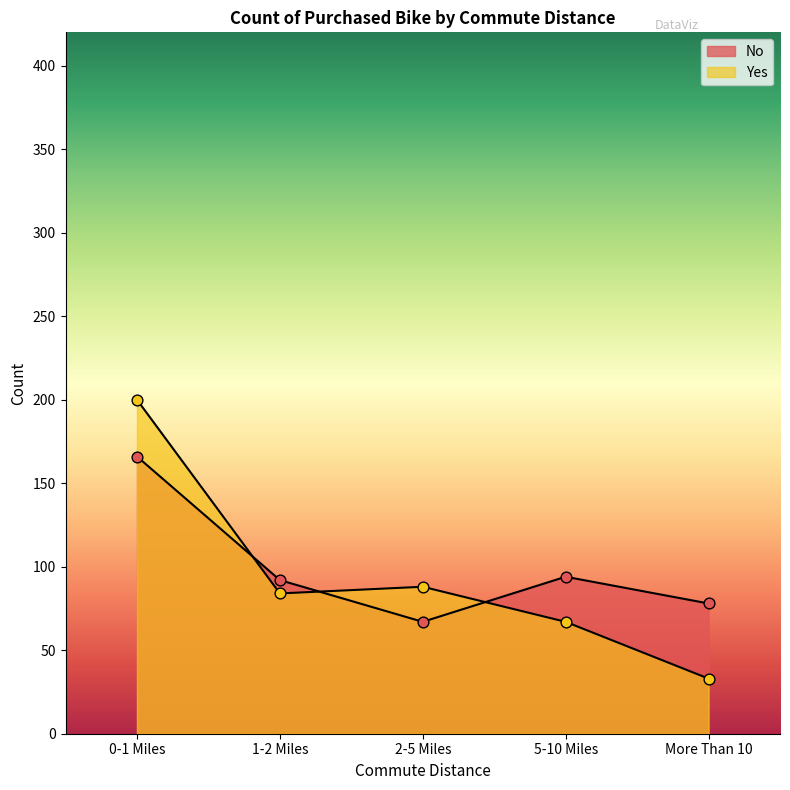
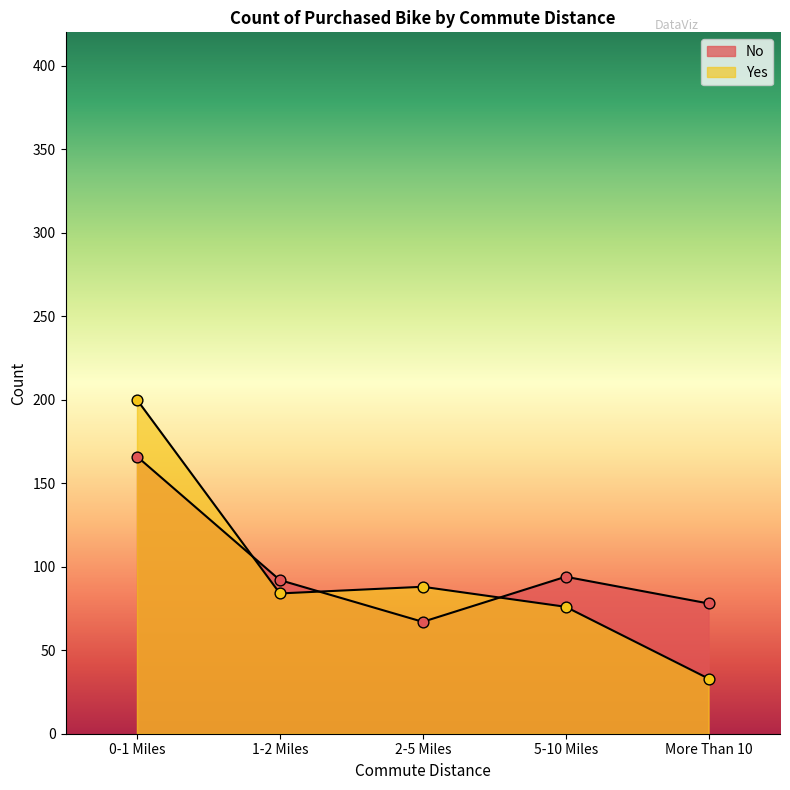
Yes, 5-10 Miles: 67 -> 76
